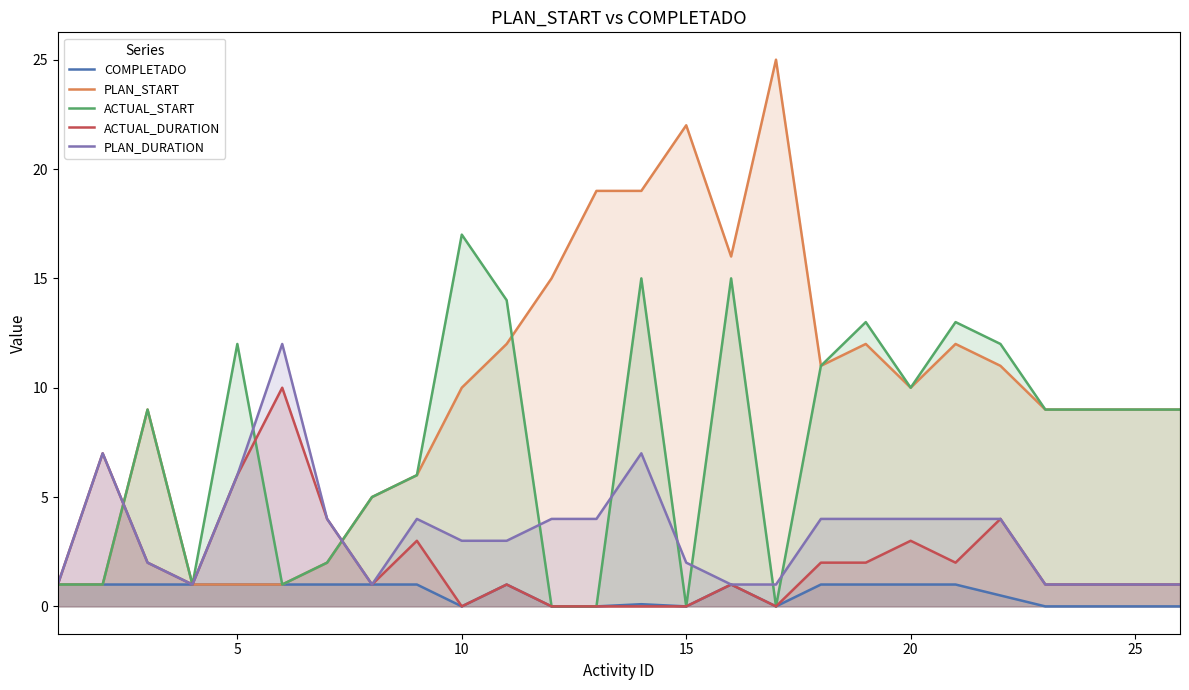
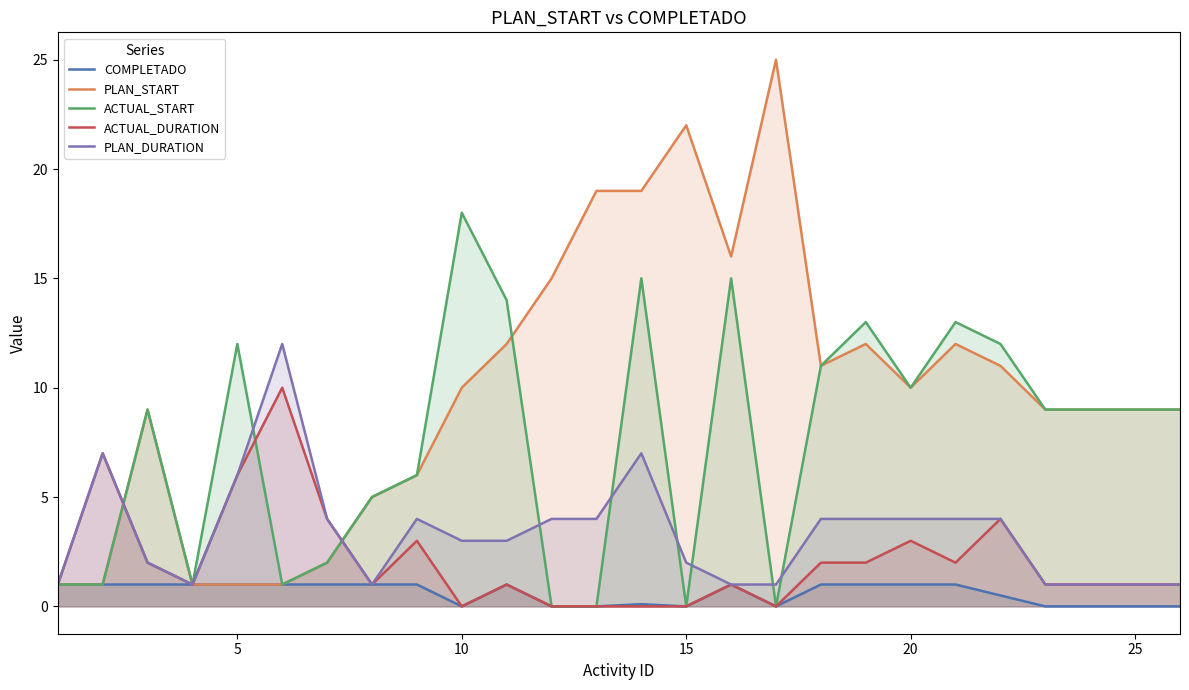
ACTUAL_START, 10: 17 -> 18
